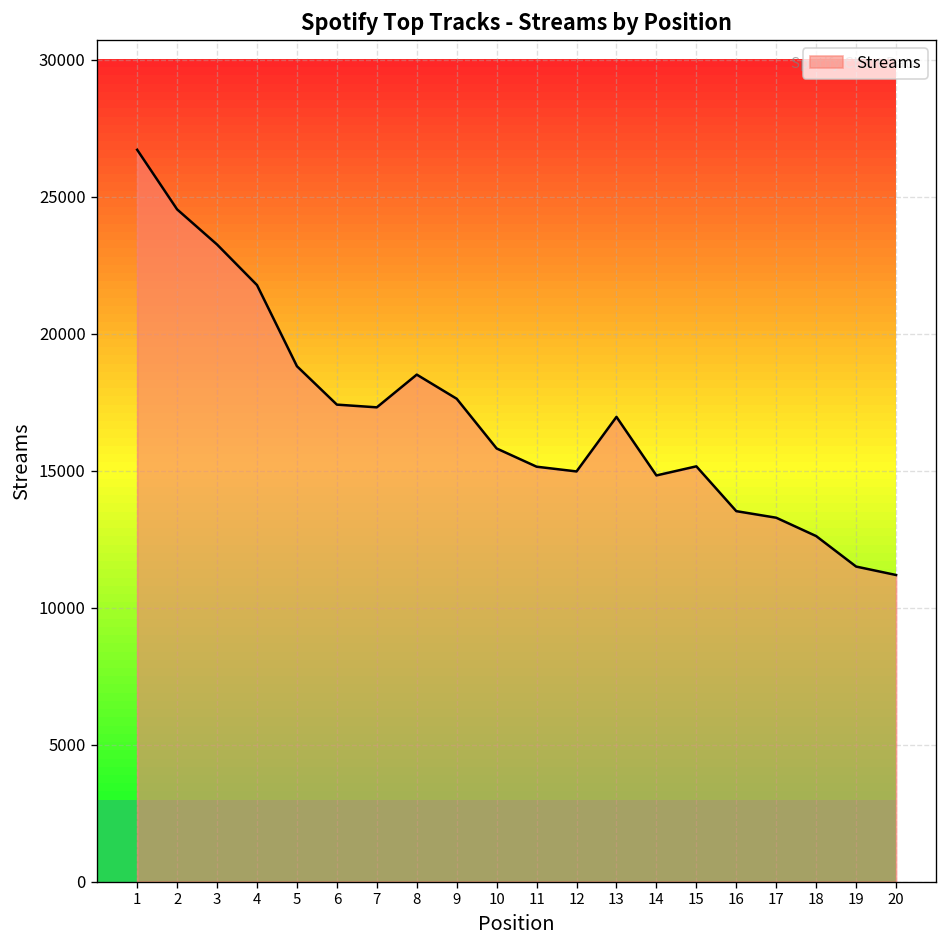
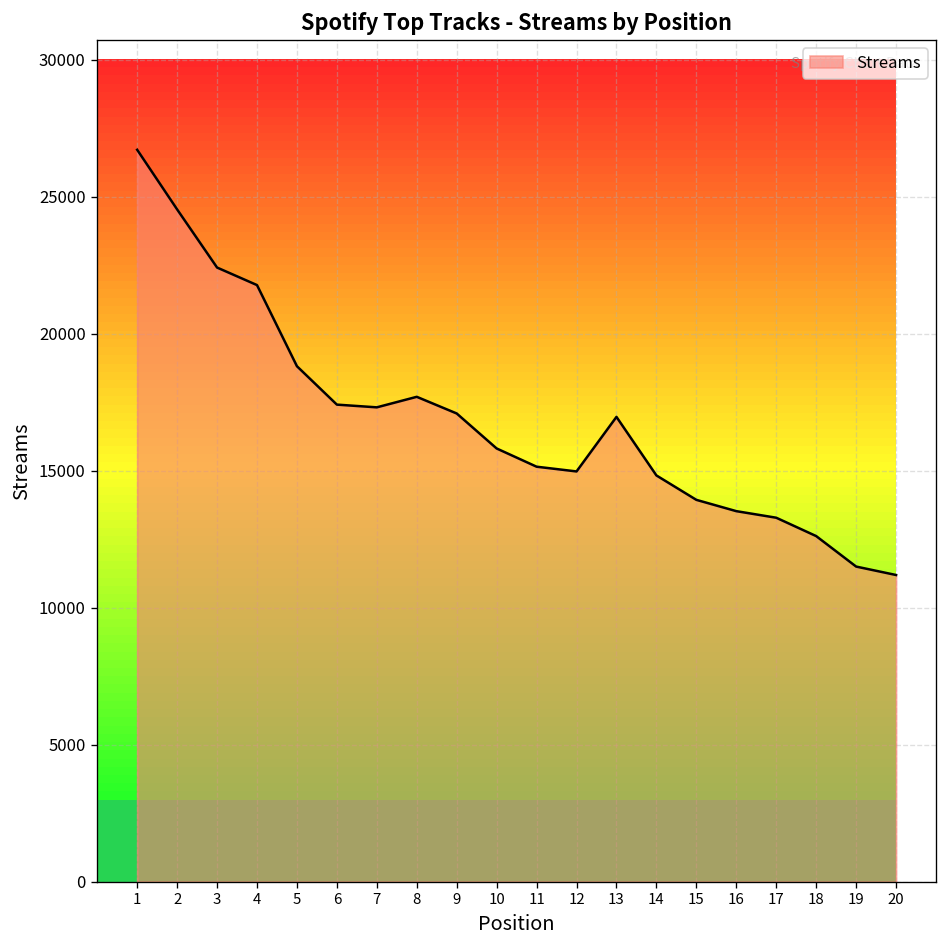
3: 23200 -> 22400
8: 18500 -> 17700
9: 17600 -> 17100
15: 15200 -> 13900
